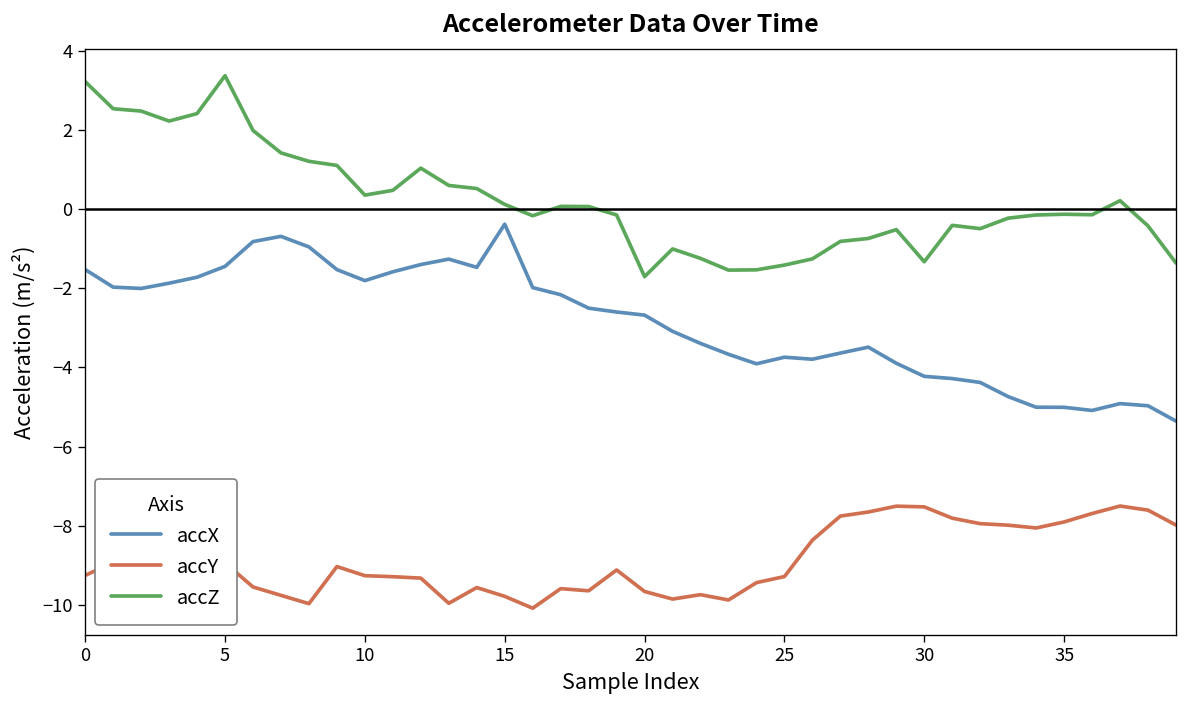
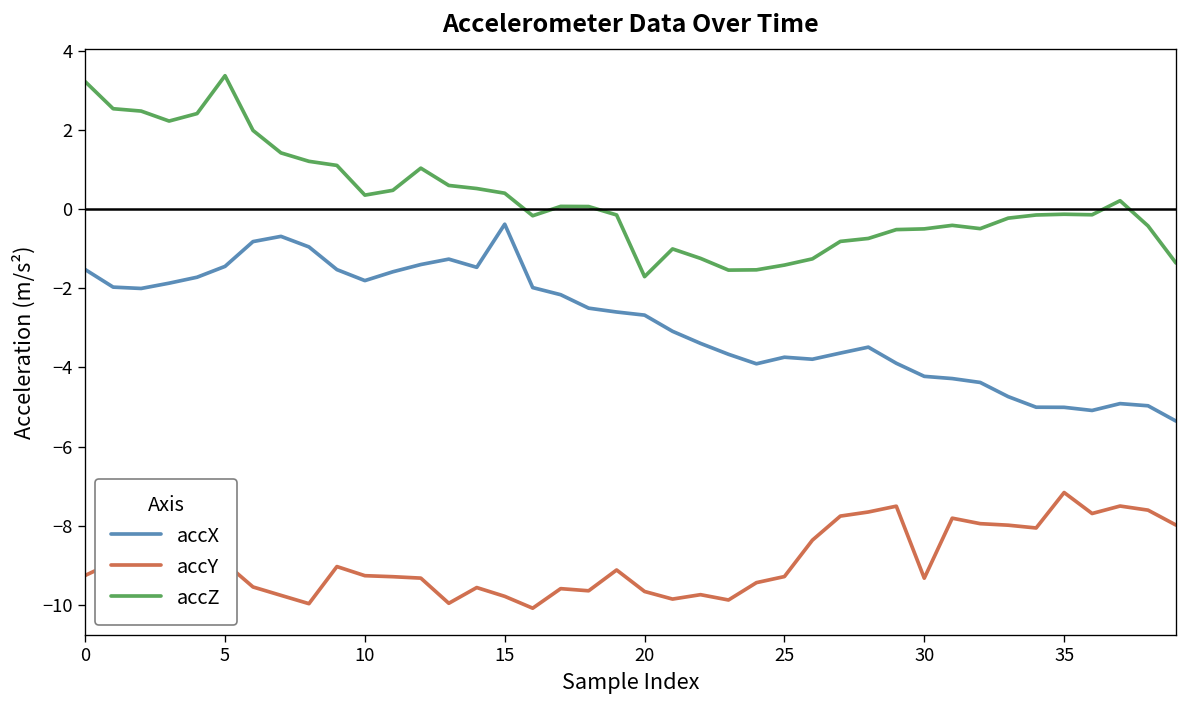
accZ, 15: 0.1 -> 0.4
accY, 30: -7.5 -> -9.3
accZ, 30: -1.3 -> -0.5
accY, 35: -7.9 -> -7.2
